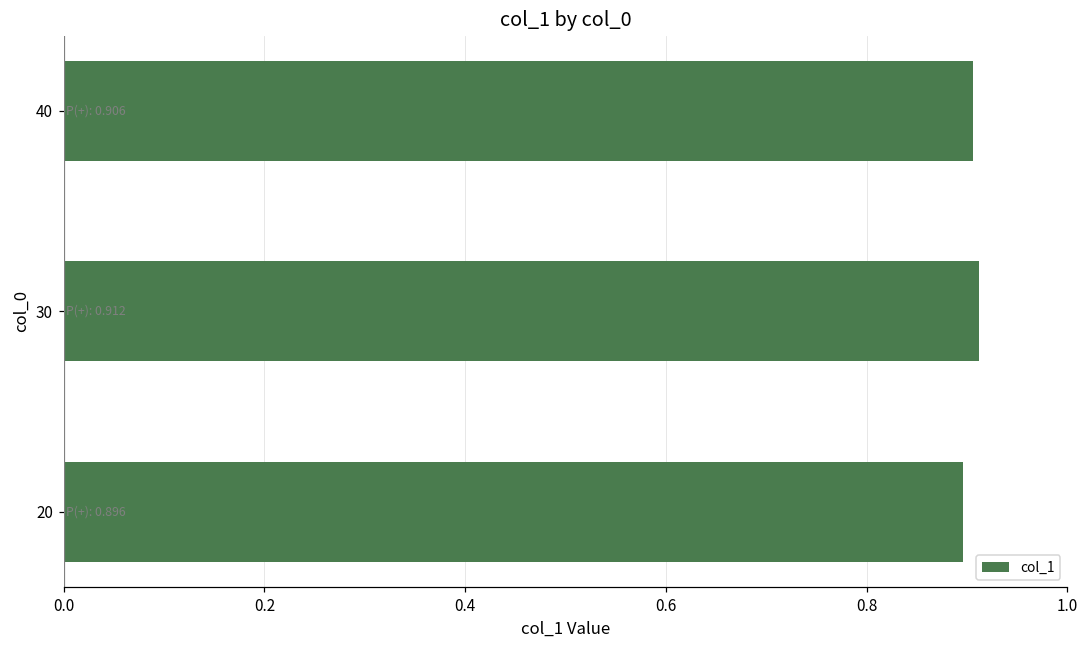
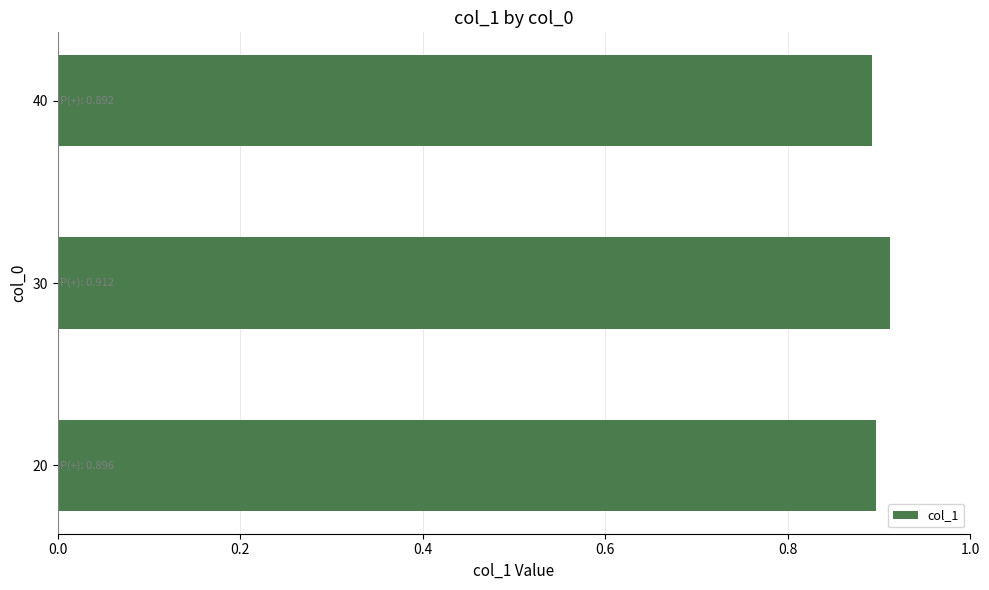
40: 0.906 -> 0.892
